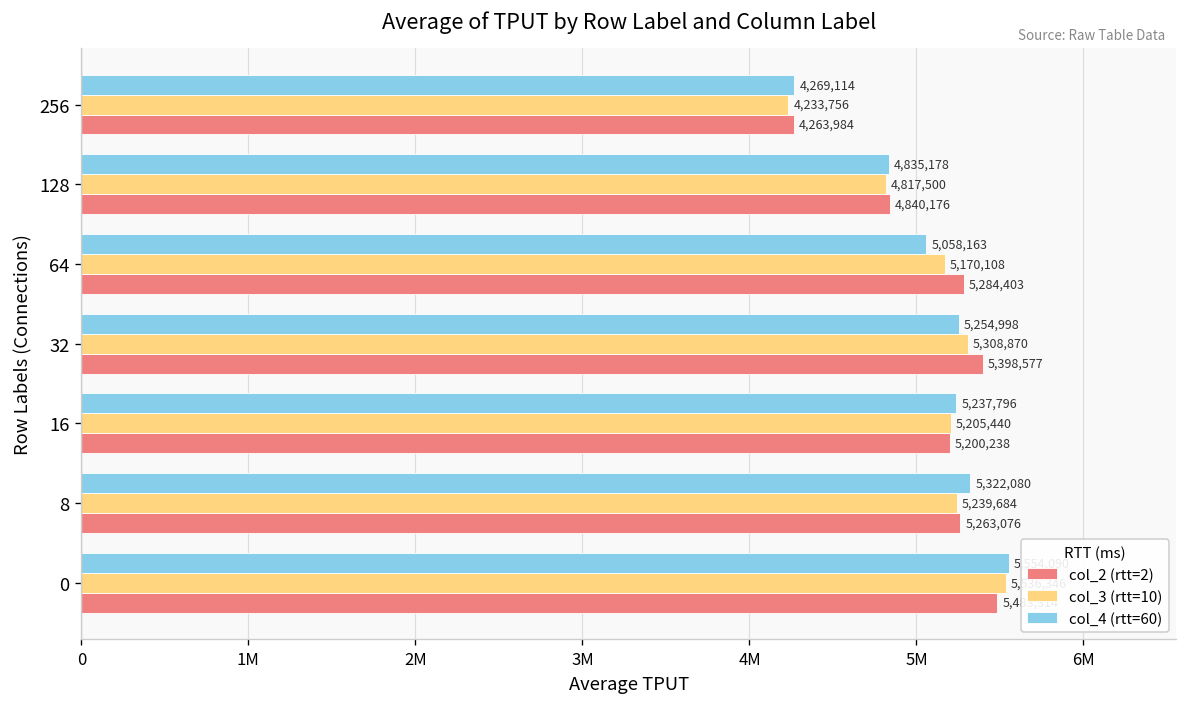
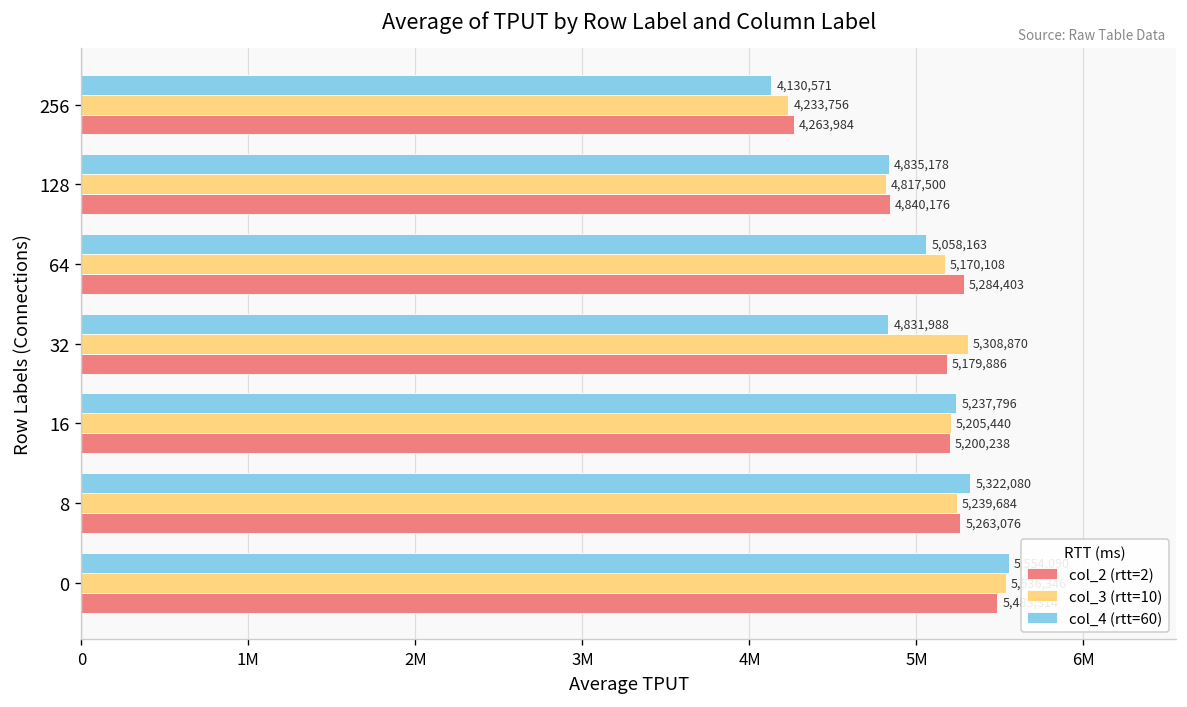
col_4 (rtt=60), 256: 4,269,114 -> 4,130,571
col_4 (rtt=60), 32: 5,254,998 -> 4,831,988
col_2 (rtt=2), 32: 5,398,577 -> 5,179,886
